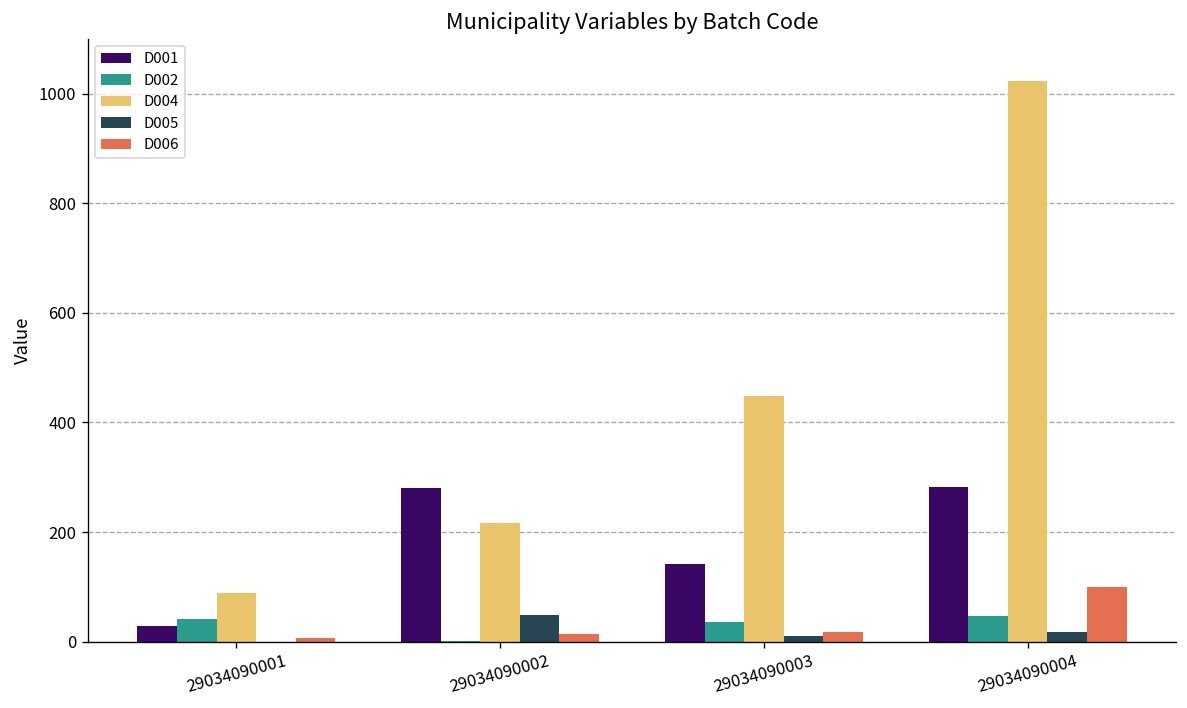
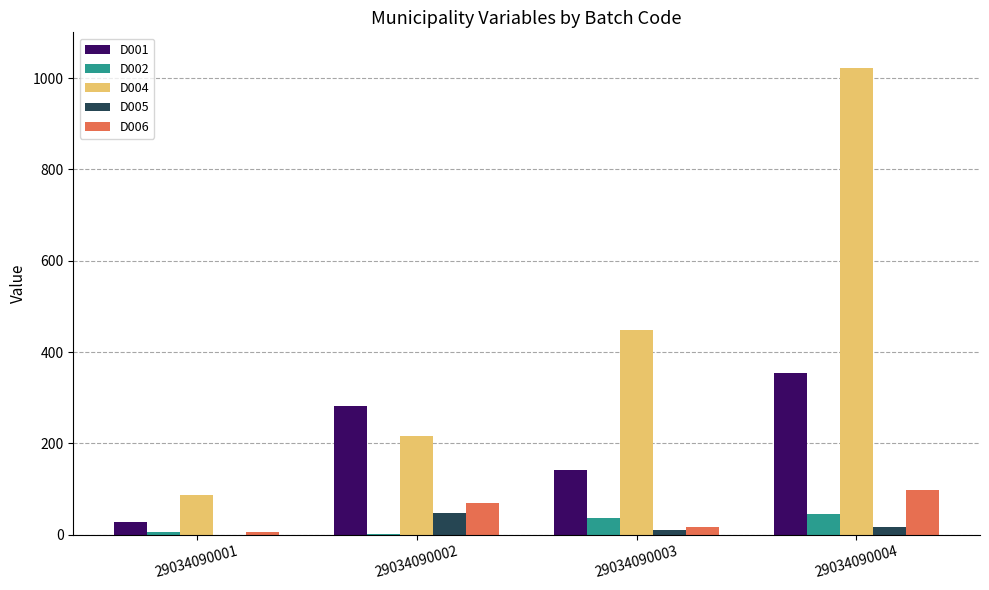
D002, 29034090001: 40 -> 10
D006, 29034090002: 10 -> 70
D001, 29034090004: 280 -> 360
